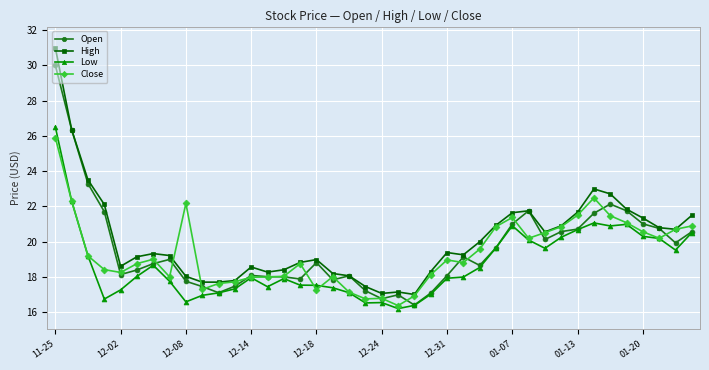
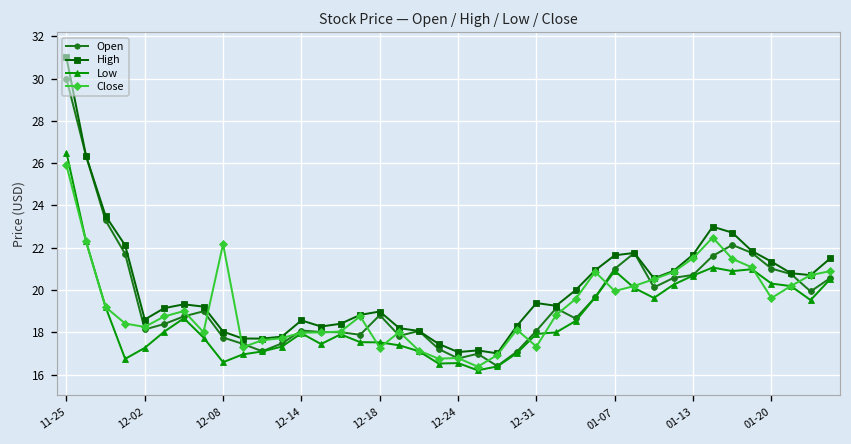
Close, 12-31: 19.0 -> 17.3
Close, 01-07: 21.4 -> 19.9
Close, 01-20: 20.6 -> 19.6
